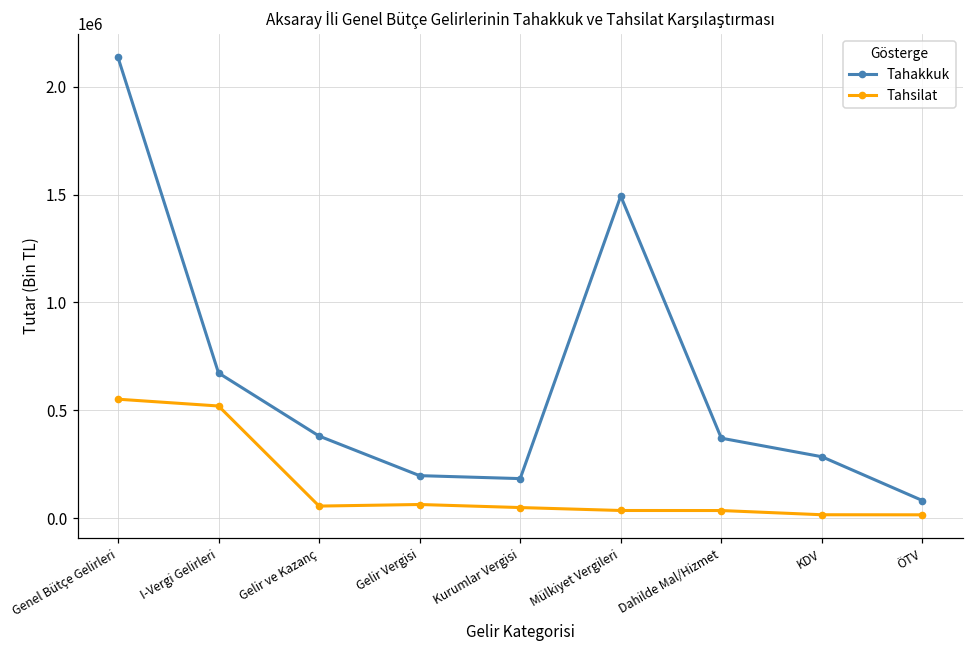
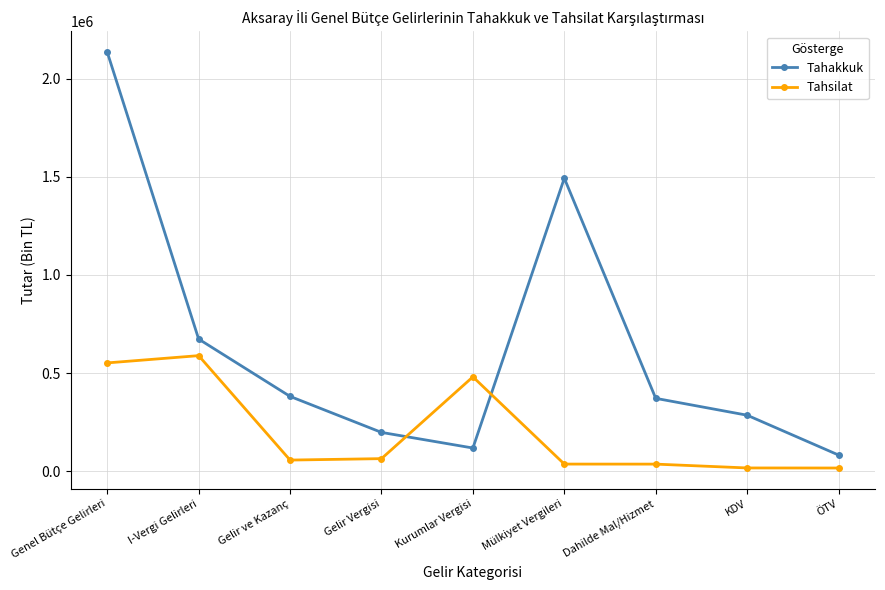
Tahsilat, I-Vergi Gelirleri: 520000 -> 590000
Tahakkuk, Kurumlar Vergisi: 180000 -> 120000
Tahsilat, Kurumlar Vergisi: 50000 -> 480000
